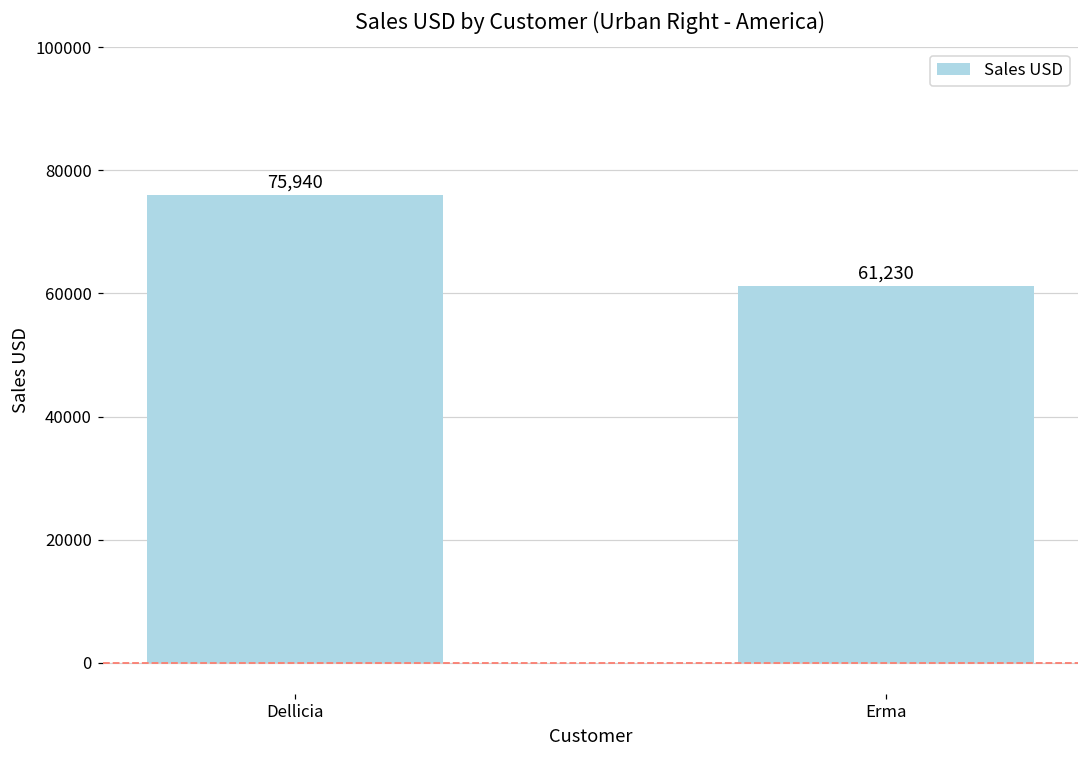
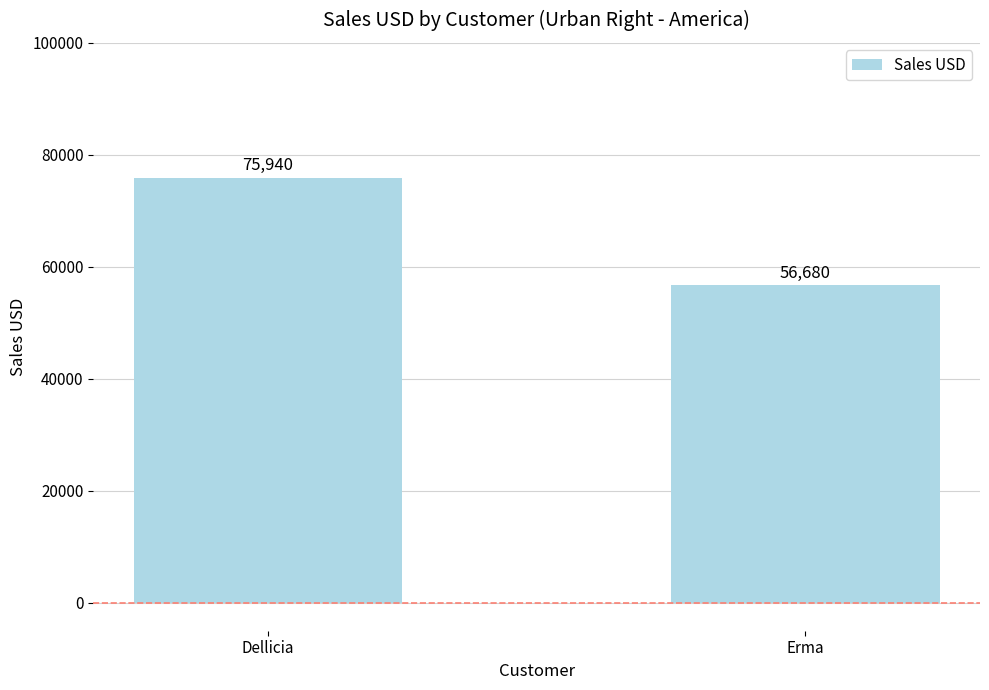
Erma: 61,230 -> 56,680
